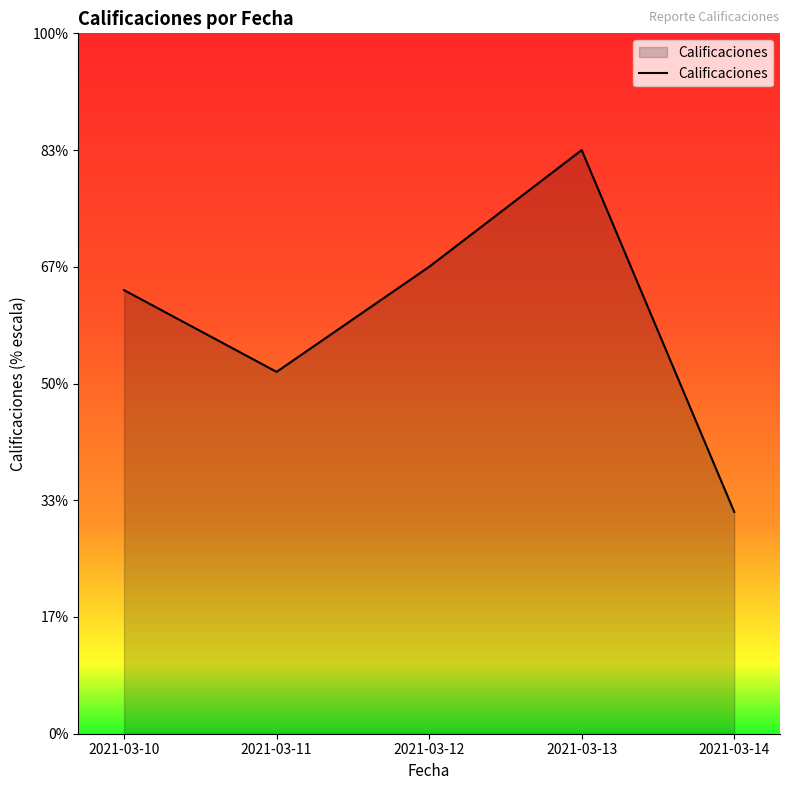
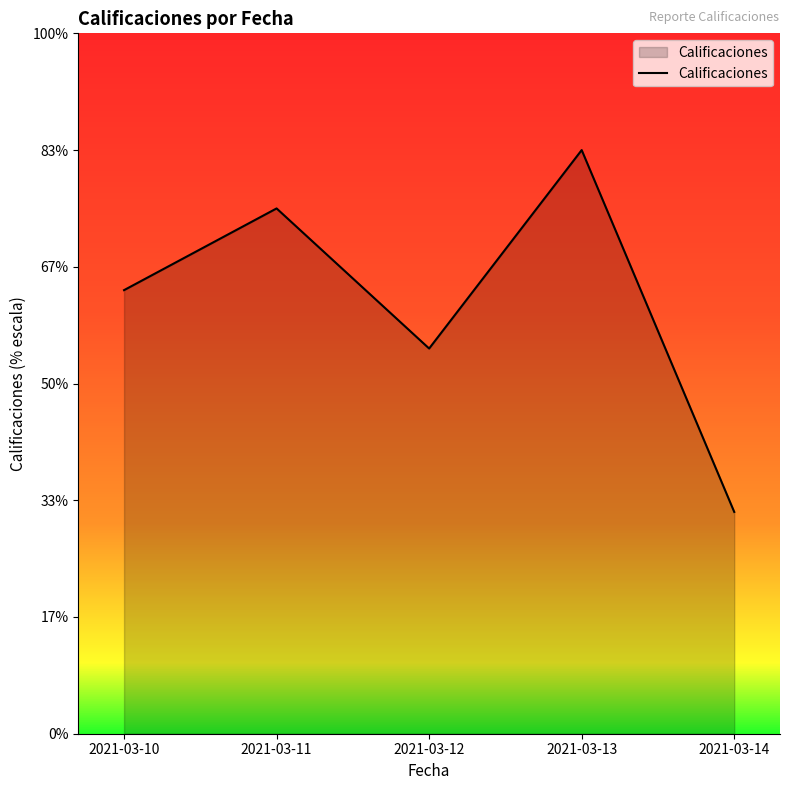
2021-03-11: 52% -> 75%
2021-03-12: 67% -> 55%
